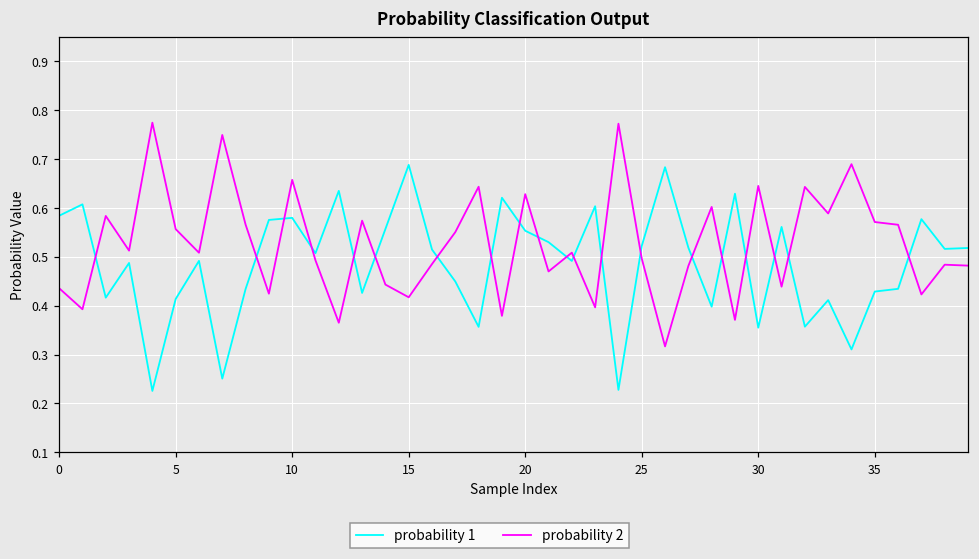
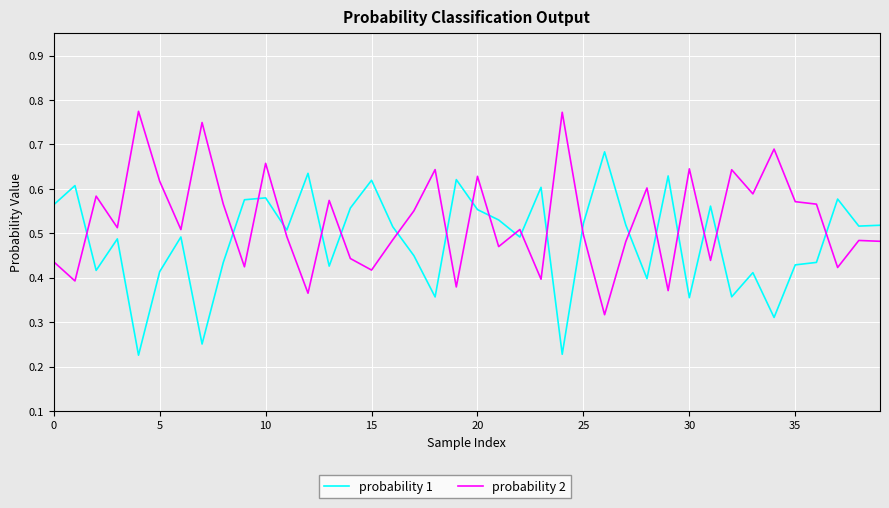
probability 1, 0: 0.58 -> 0.56
probability 2, 5: 0.56 -> 0.62
probability 1, 15: 0.69 -> 0.62
